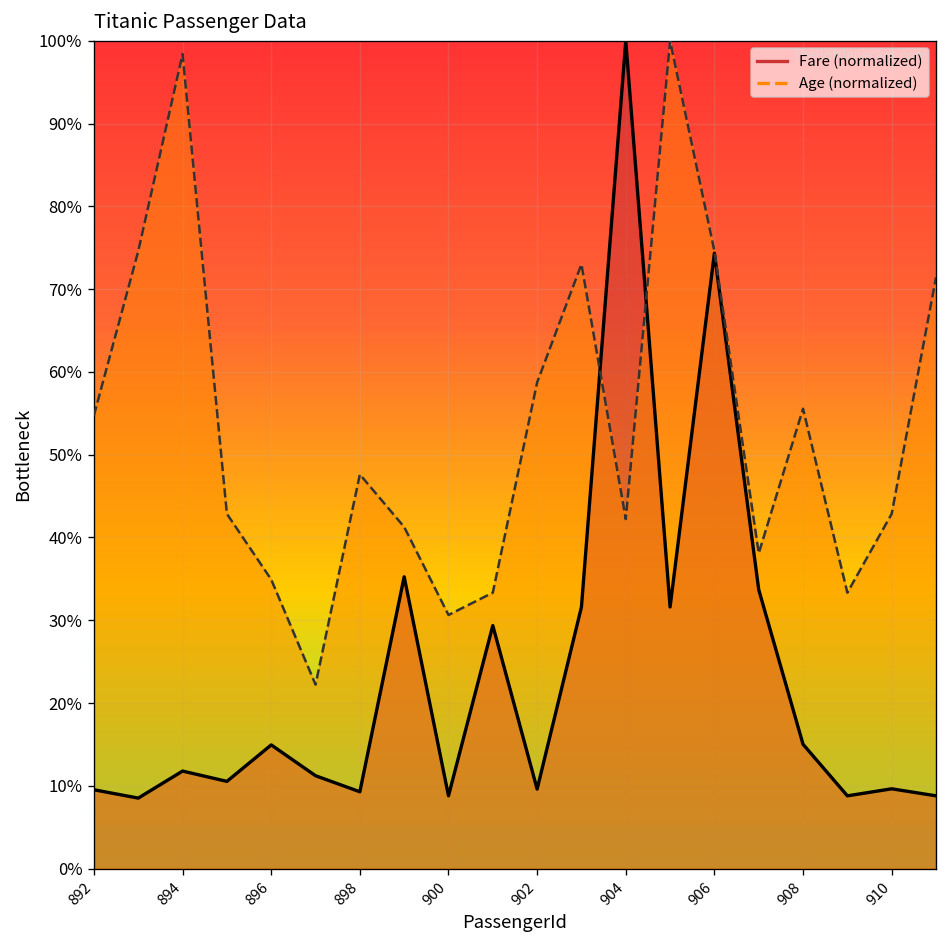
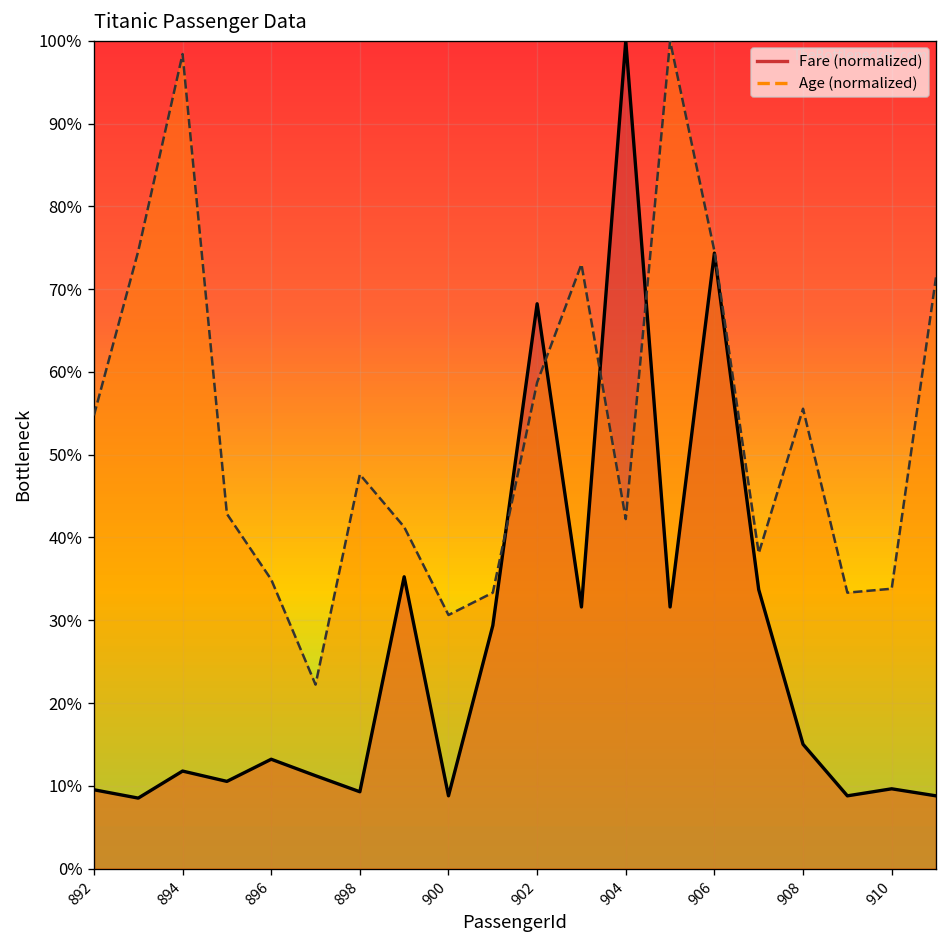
Fare (normalized), 896: 15% -> 13%
Fare (normalized), 902: 10% -> 68%
Age (normalized), 910: 43% -> 34%
